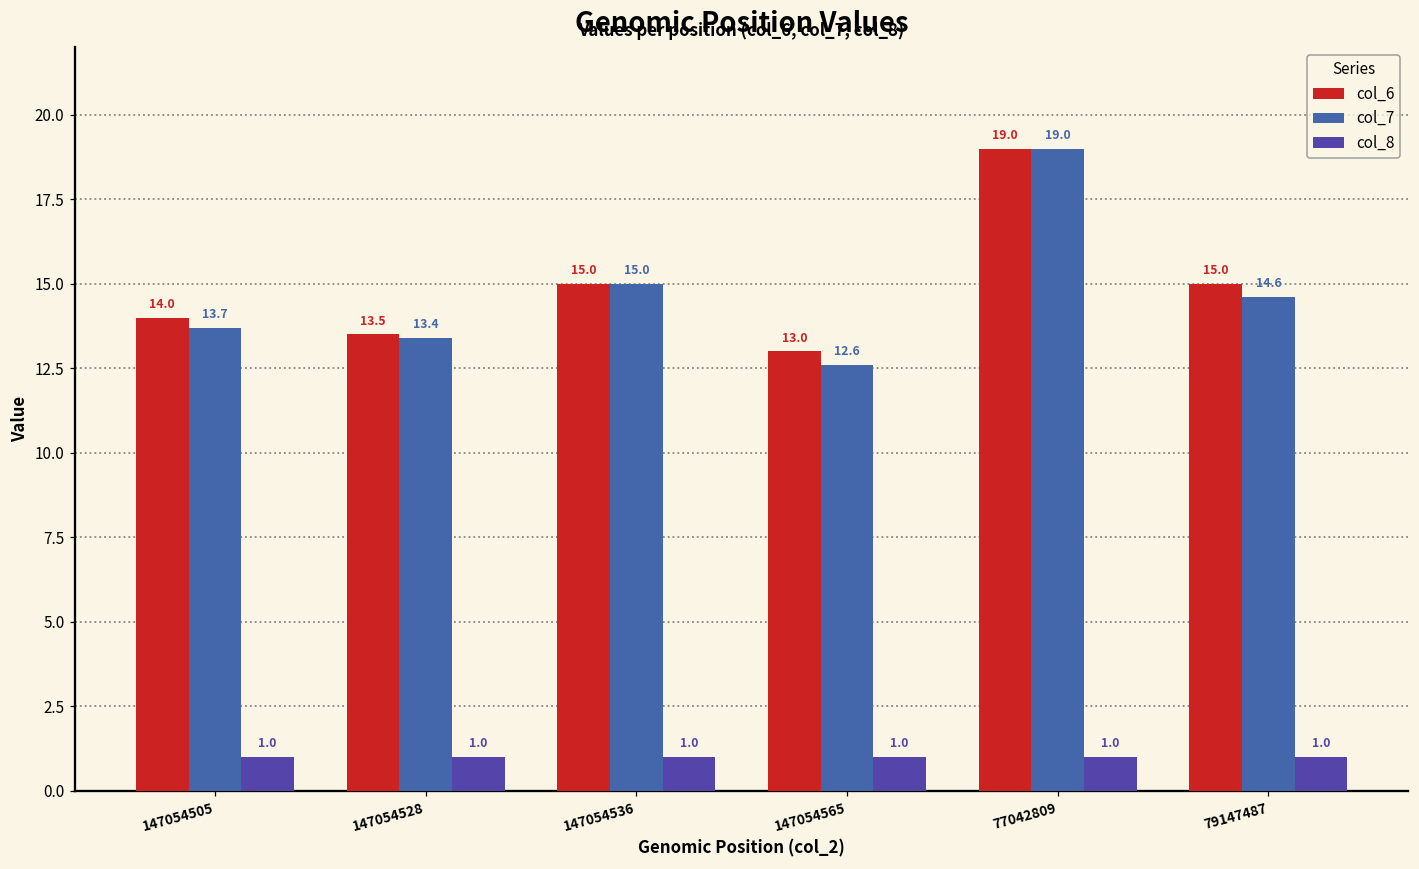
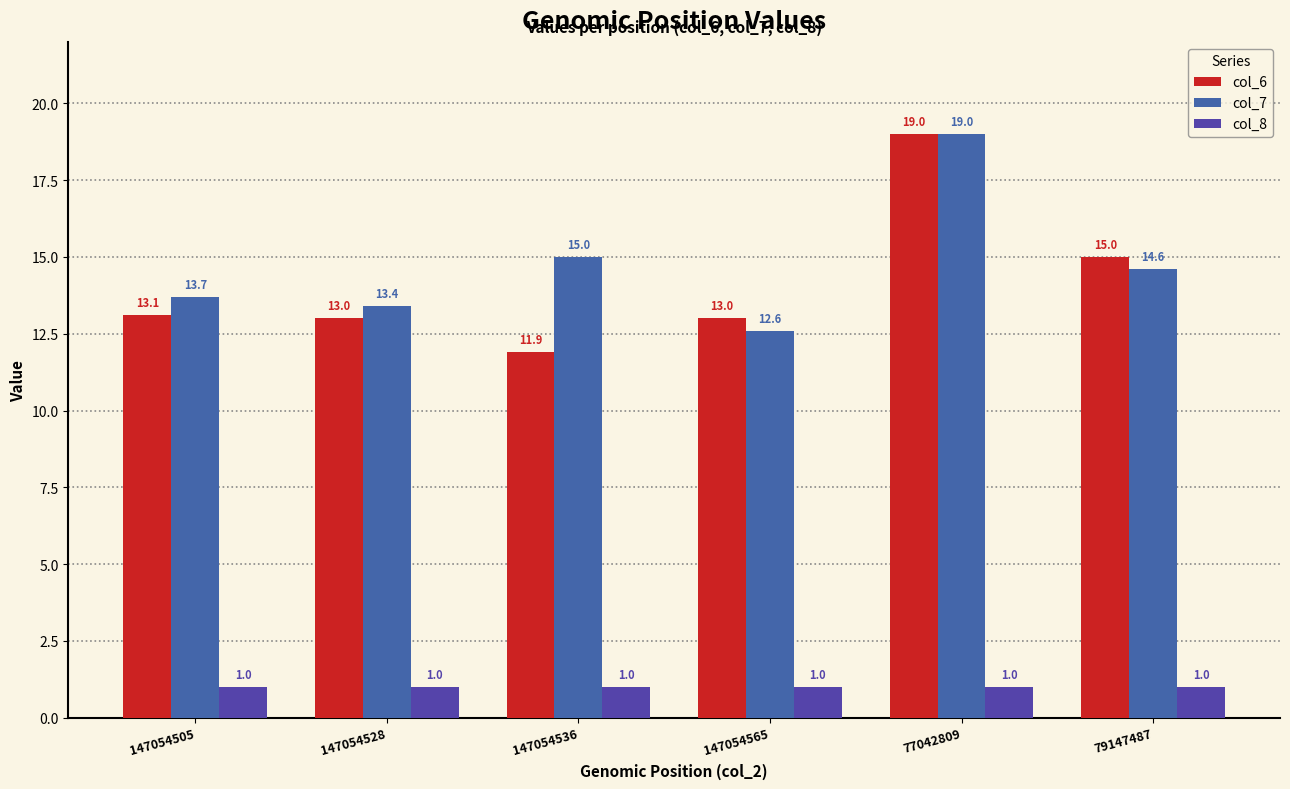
col_6, 147054505: 14.0 -> 13.1
col_6, 147054528: 13.5 -> 13.0
col_6, 147054536: 15.0 -> 11.9
